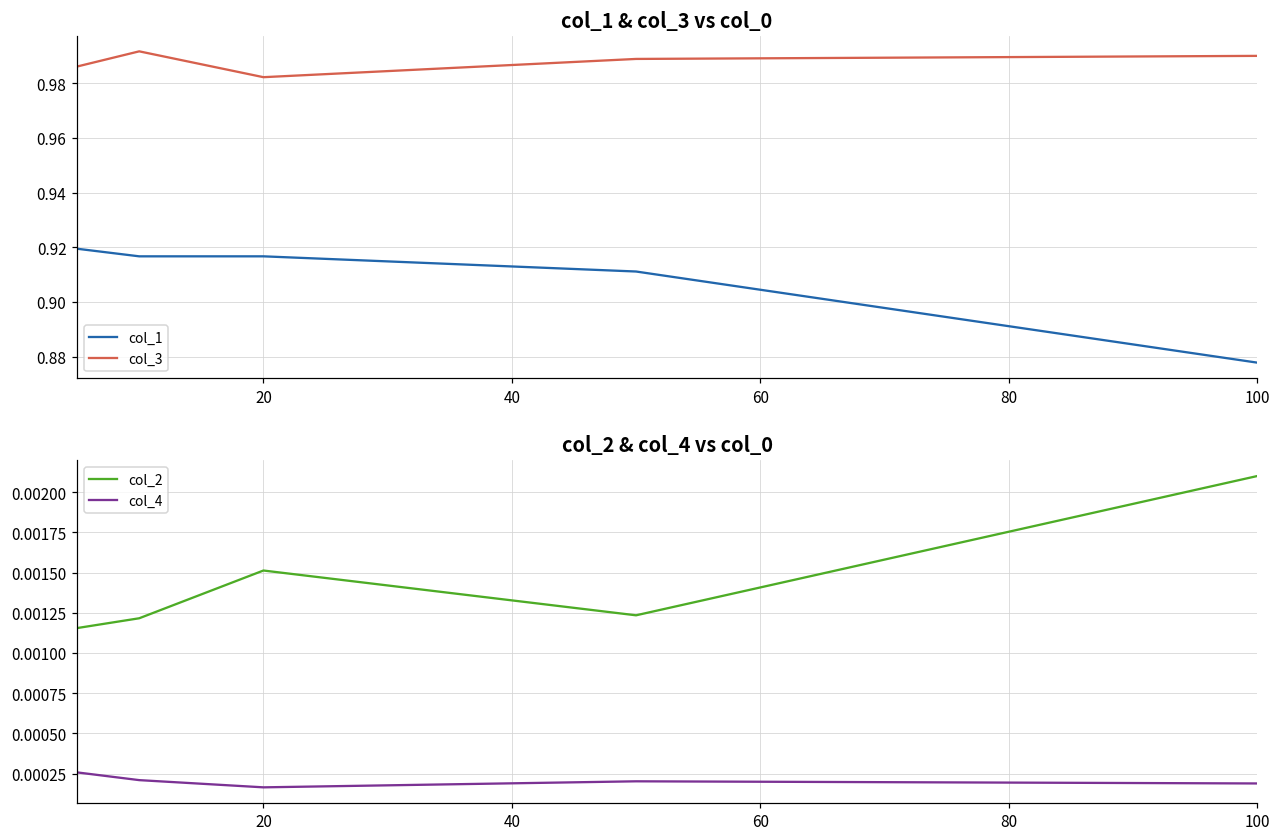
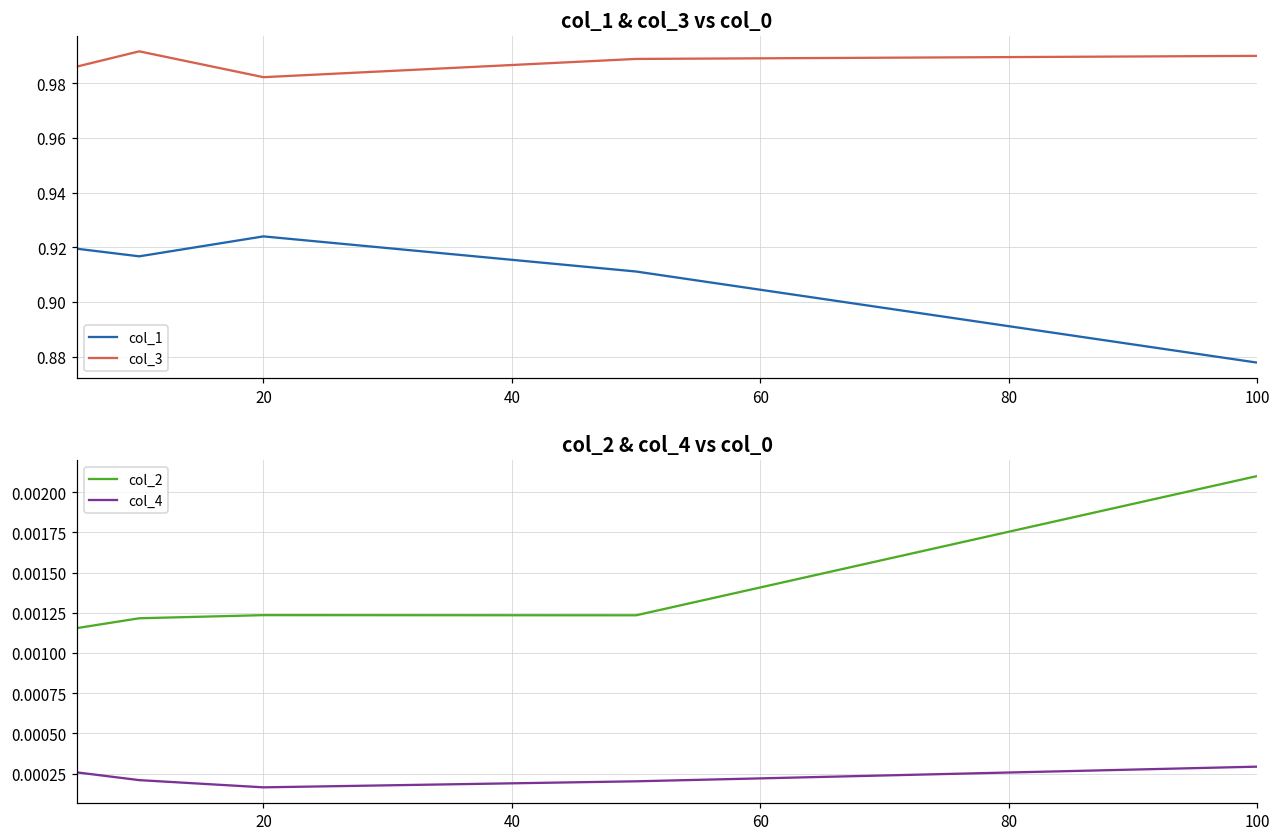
col_1 & col_3 vs col_0, col_1, 20: 0.917 -> 0.924
col_2 & col_4 vs col_0, col_2, 20: 0.00151 -> 0.00124
col_2 & col_4 vs col_0, col_4, 100: 0.00019 -> 0.00029
